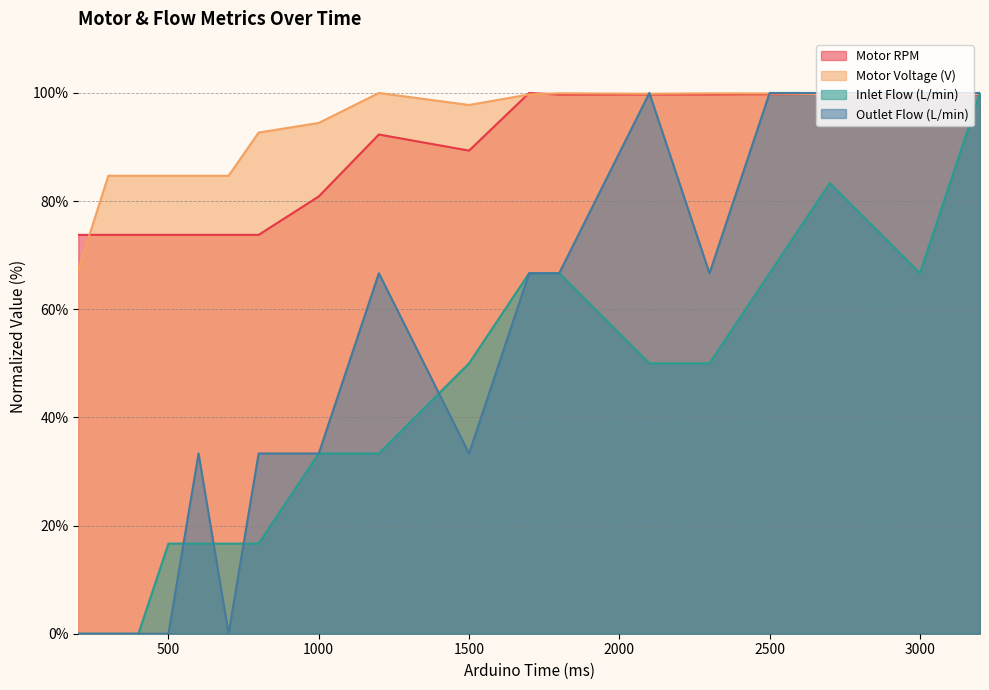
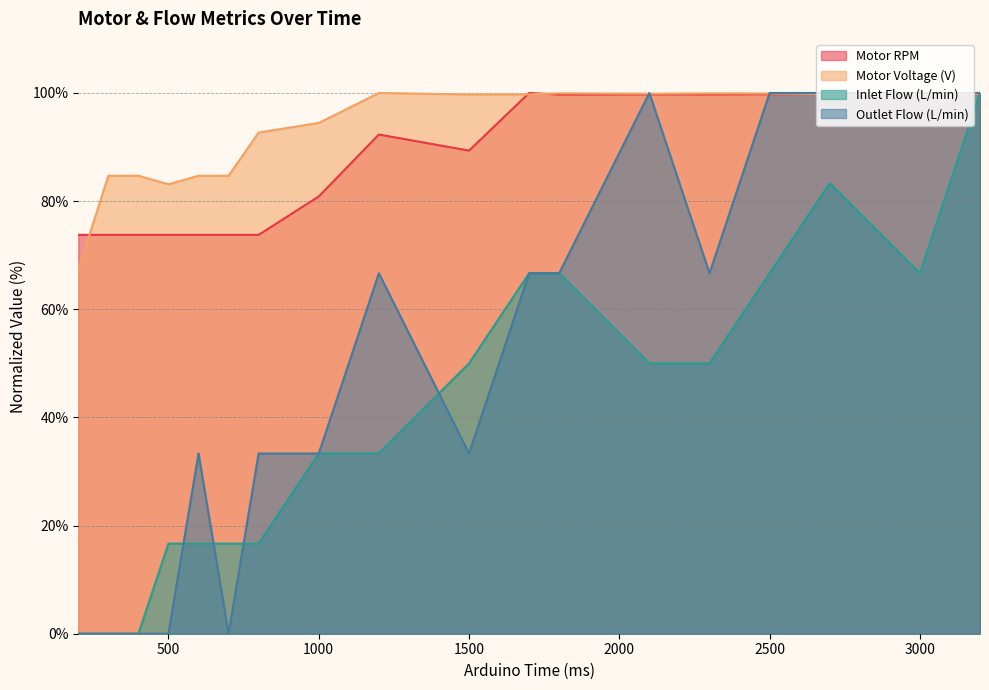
Motor Voltage (V), 500: 85% -> 83%
Motor Voltage (V), 1500: 98% -> 100%
